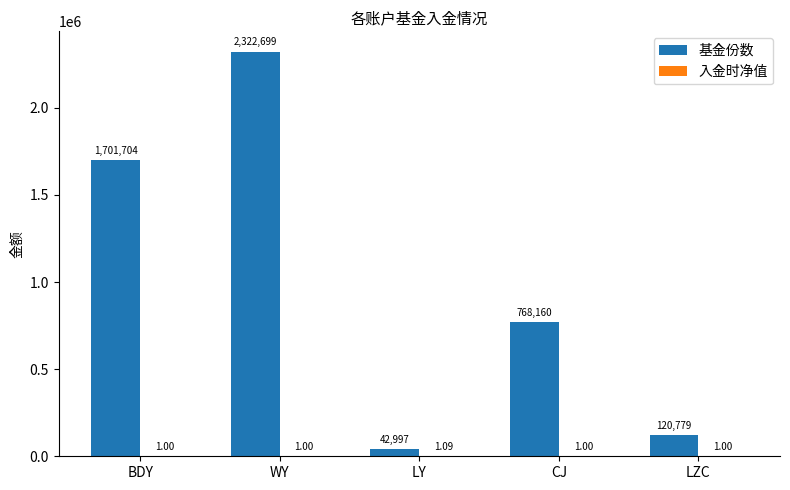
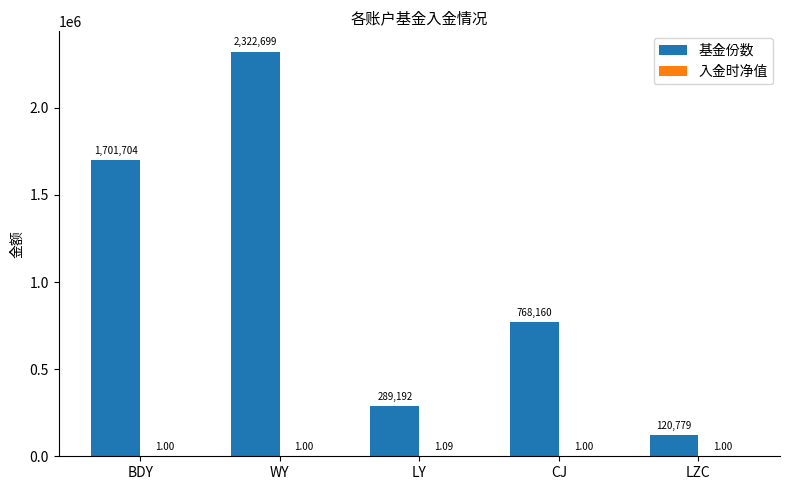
基金份数, LY: 42,997 -> 289,192
